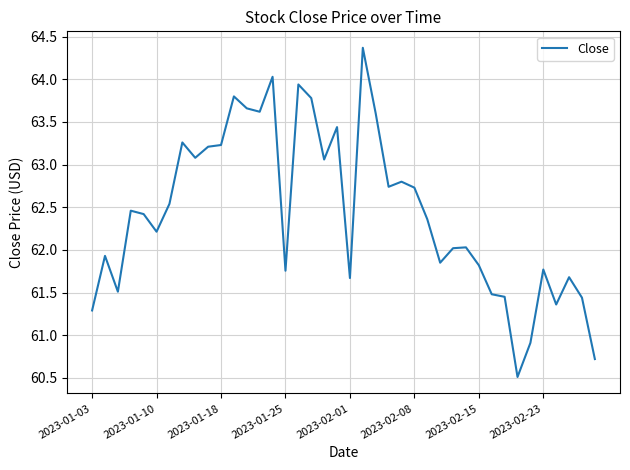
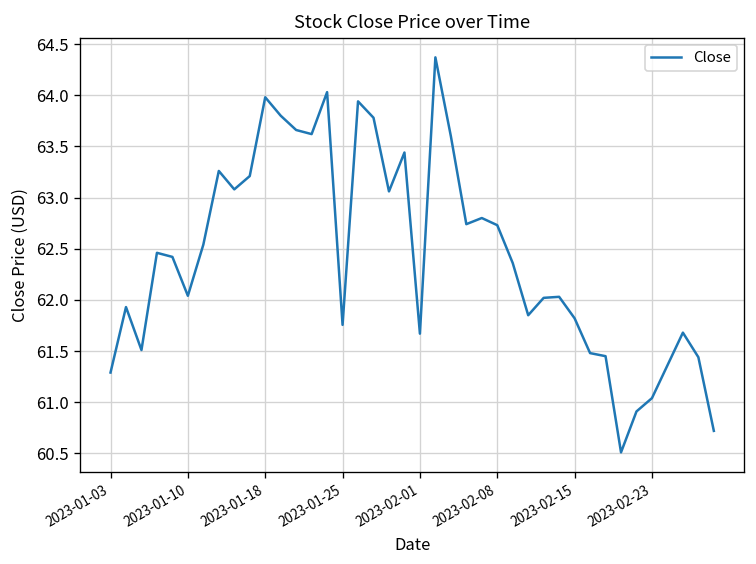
2023-01-10: 62.2 -> 62.0
2023-01-18: 63.2 -> 64.0
2023-02-23: 61.8 -> 61.0
